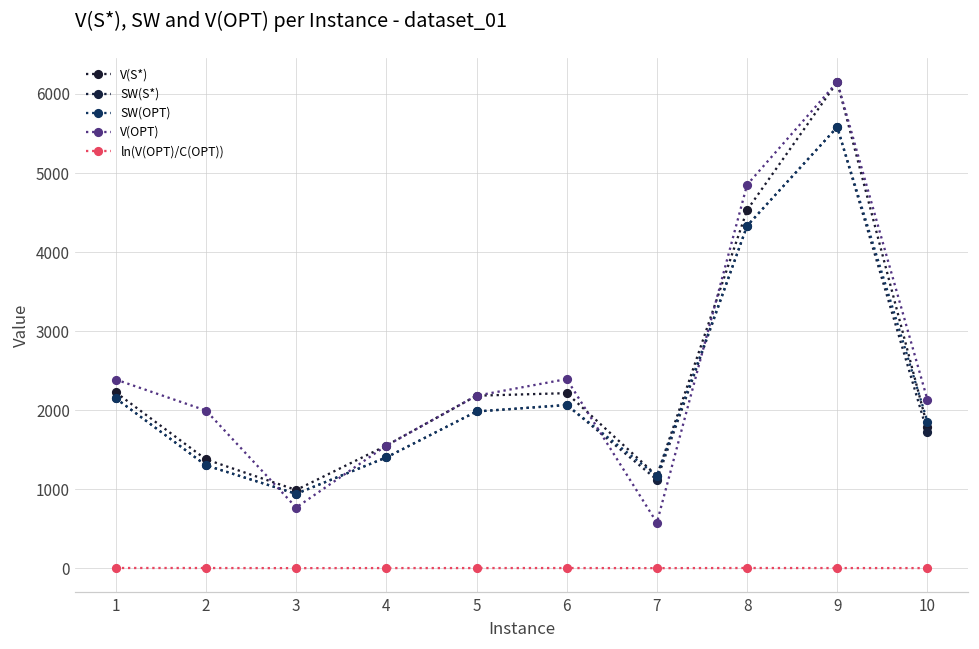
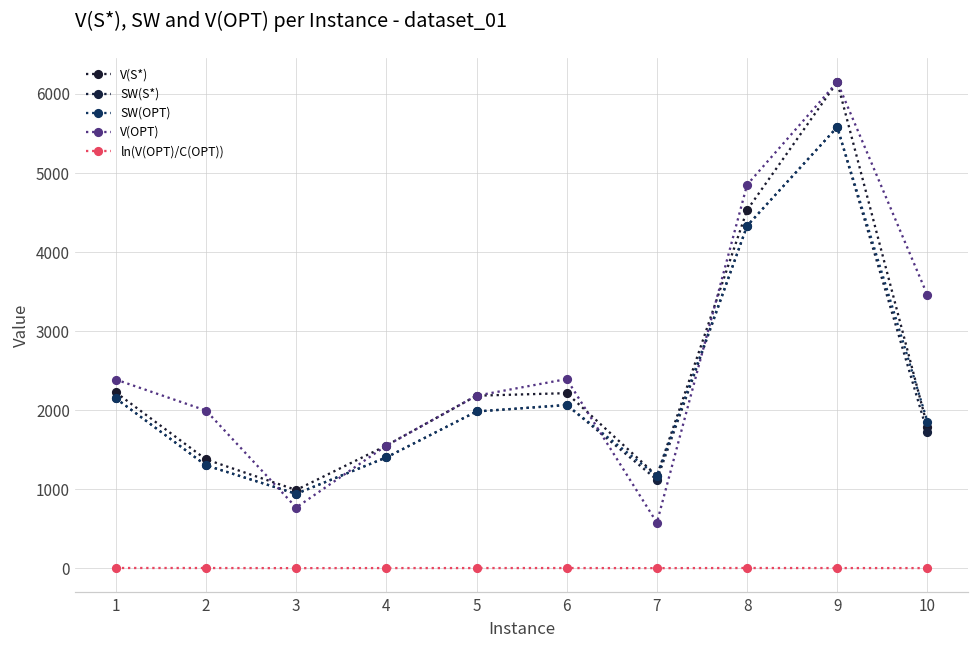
V(OPT), 10: 2100 -> 3500
